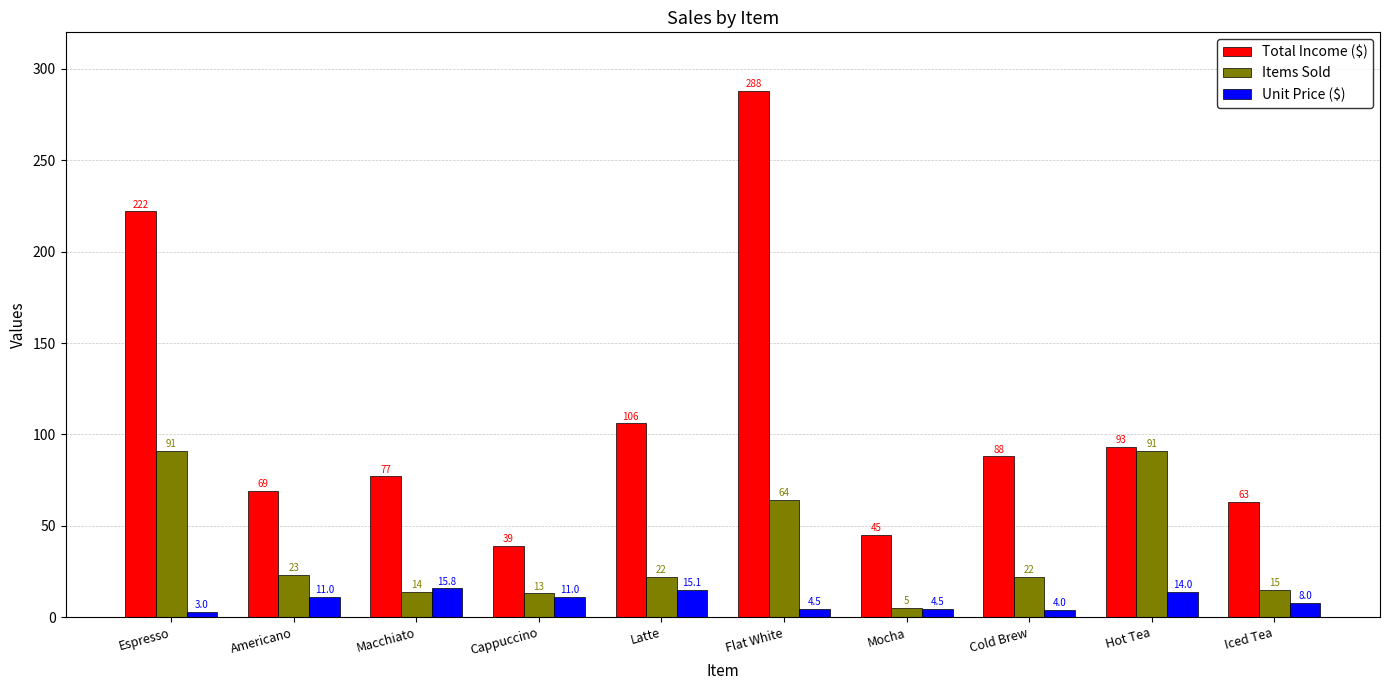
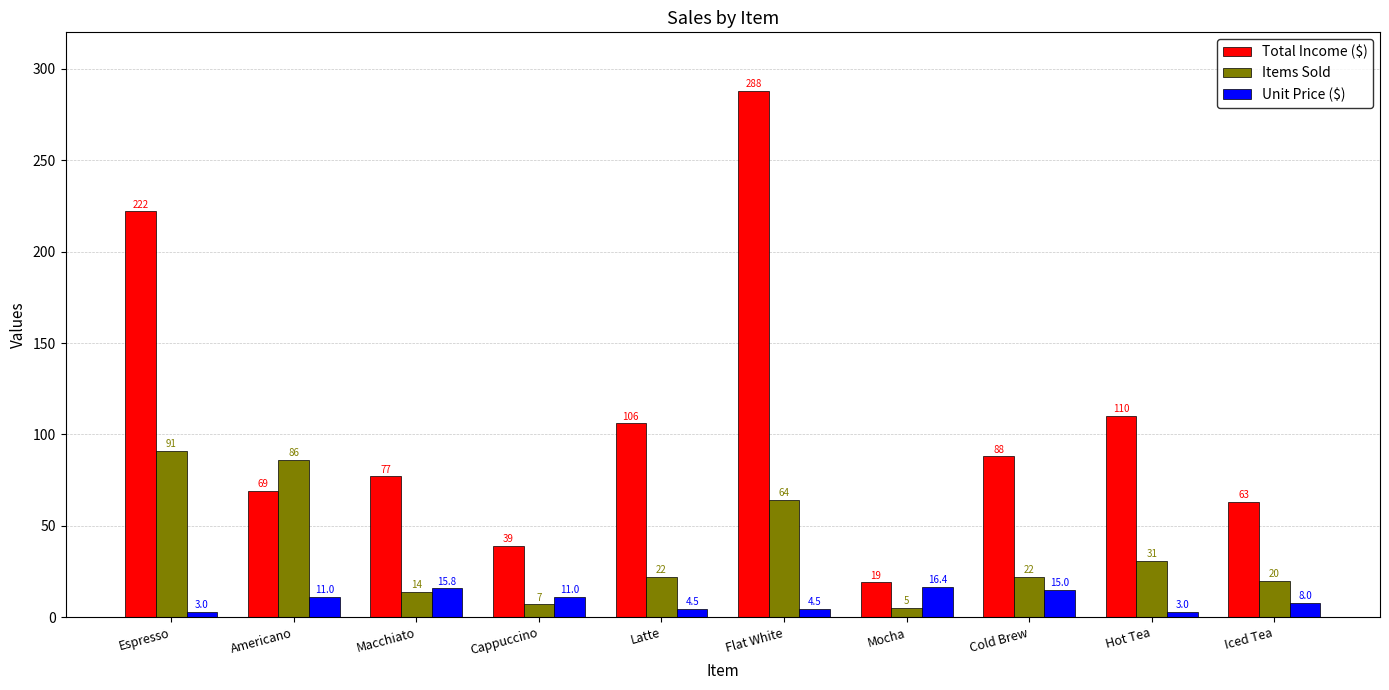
Items Sold, Americano: 23 -> 86
Items Sold, Cappuccino: 13 -> 7
Unit Price ($), Latte: 15.1 -> 4.5
Total Income ($), Mocha: 45 -> 19
Unit Price ($), Mocha: 4.5 -> 16.4
Unit Price ($), Cold Brew: 4.0 -> 15.0
Total Income ($), Hot Tea: 93 -> 110
Items Sold, Hot Tea: 91 -> 31
Unit Price ($), Hot Tea: 14.0 -> 3.0
Items Sold, Iced Tea: 15 -> 20
